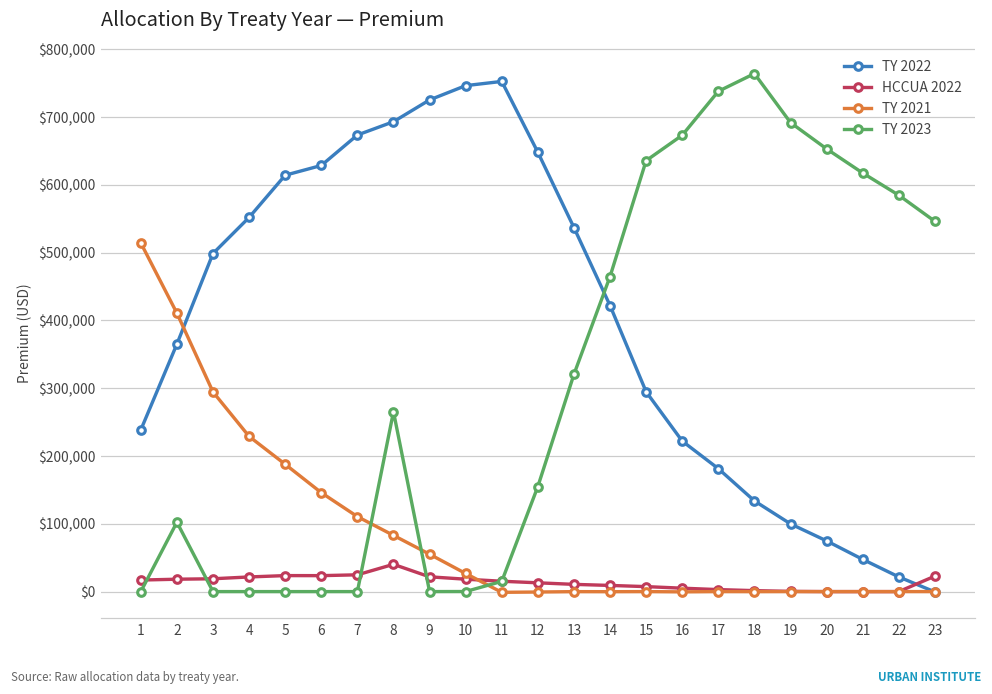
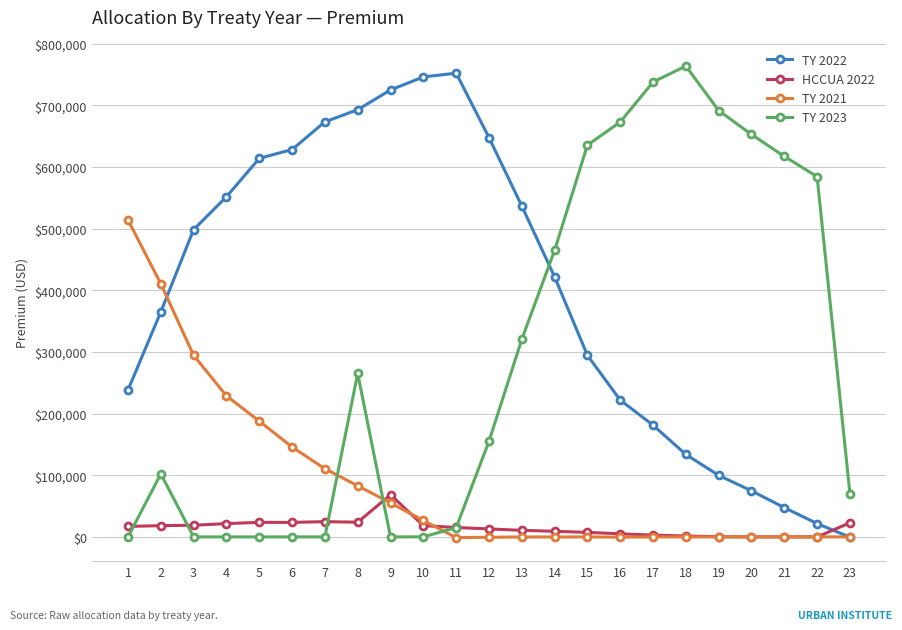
HCCUA 2022, 8: $40,000 -> $20,000
HCCUA 2022, 9: $20,000 -> $70,000
TY 2023, 23: $550,000 -> $70,000
